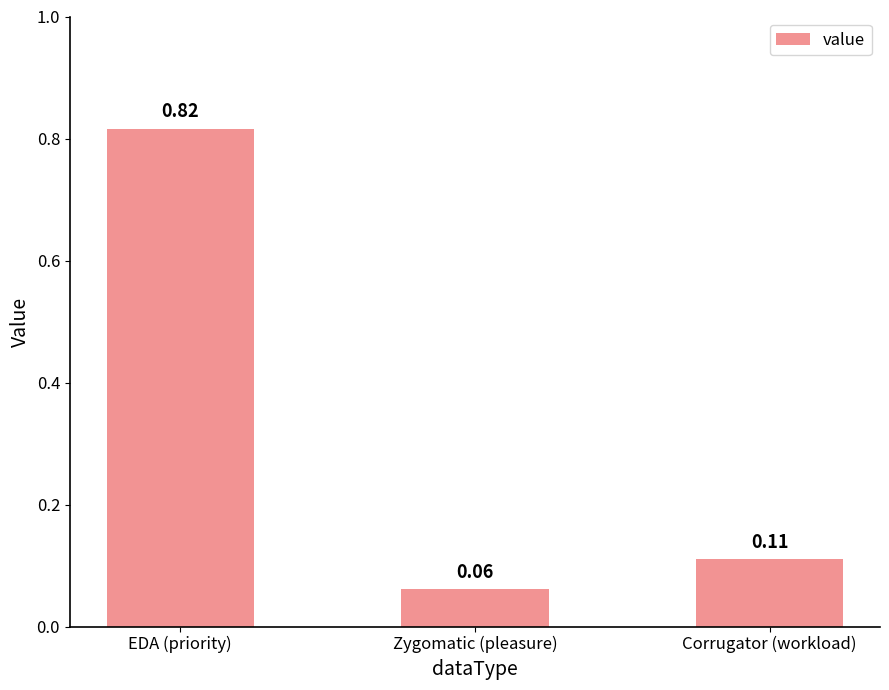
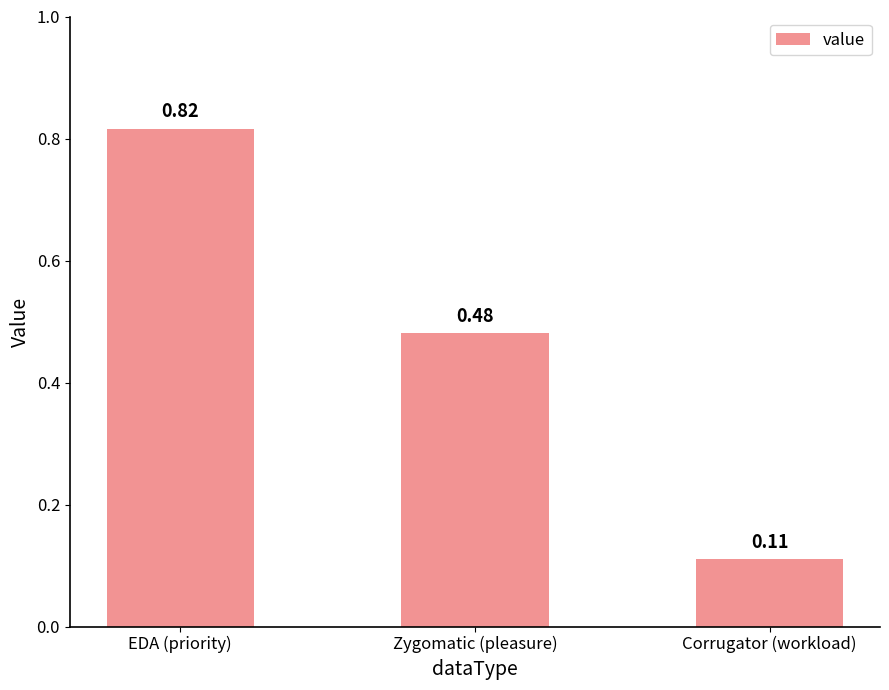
Zygomatic (pleasure): 0.06 -> 0.48
